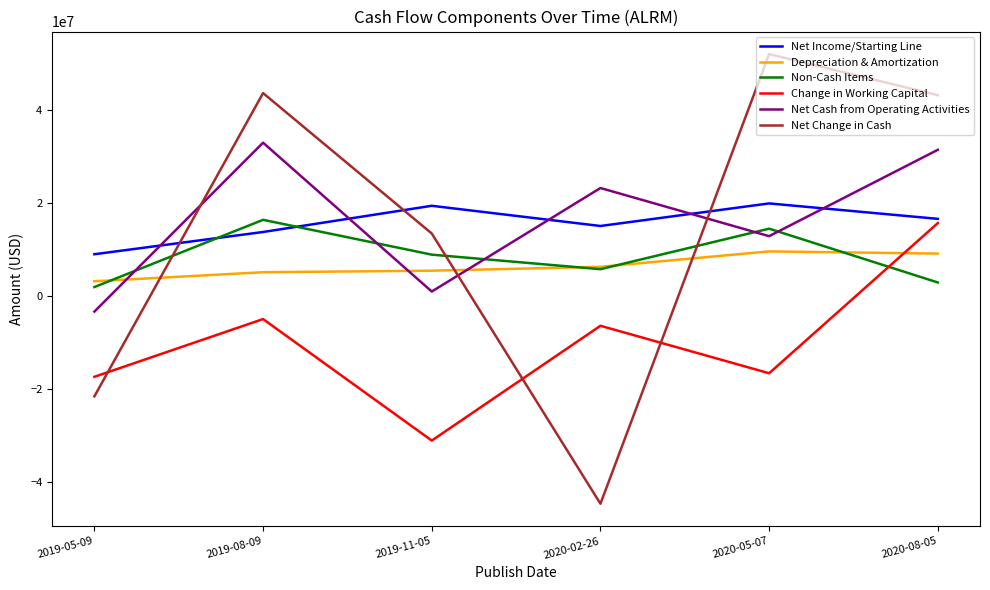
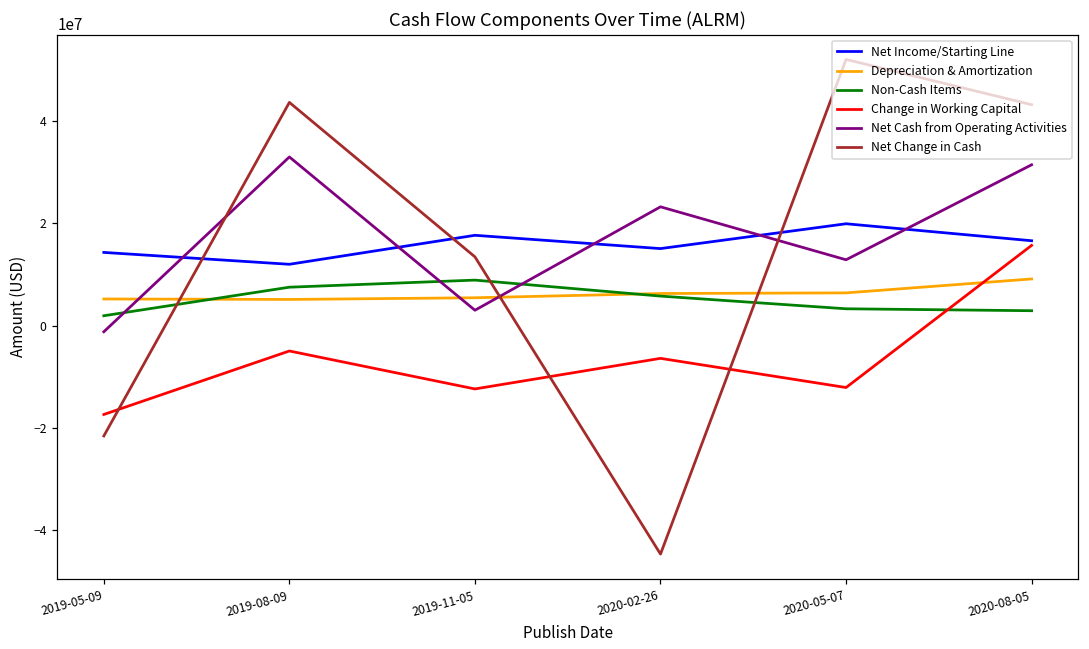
Net Income/Starting Line, 2019-05-09: 9000000 -> 14000000
Depreciation & Amortization, 2019-05-09: 3000000 -> 5000000
Net Cash from Operating Activities, 2019-05-09: -3000000 -> -1000000
Net Income/Starting Line, 2019-08-09: 14000000 -> 12000000
Non-Cash Items, 2019-08-09: 16000000 -> 8000000
Net Income/Starting Line, 2019-11-05: 19000000 -> 18000000
Change in Working Capital, 2019-11-05: -31000000 -> -12000000
Net Cash from Operating Activities, 2019-11-05: 1000000 -> 3000000
Depreciation & Amortization, 2020-05-07: 10000000 -> 6000000
Non-Cash Items, 2020-05-07: 15000000 -> 3000000
Change in Working Capital, 2020-05-07: -17000000 -> -12000000
